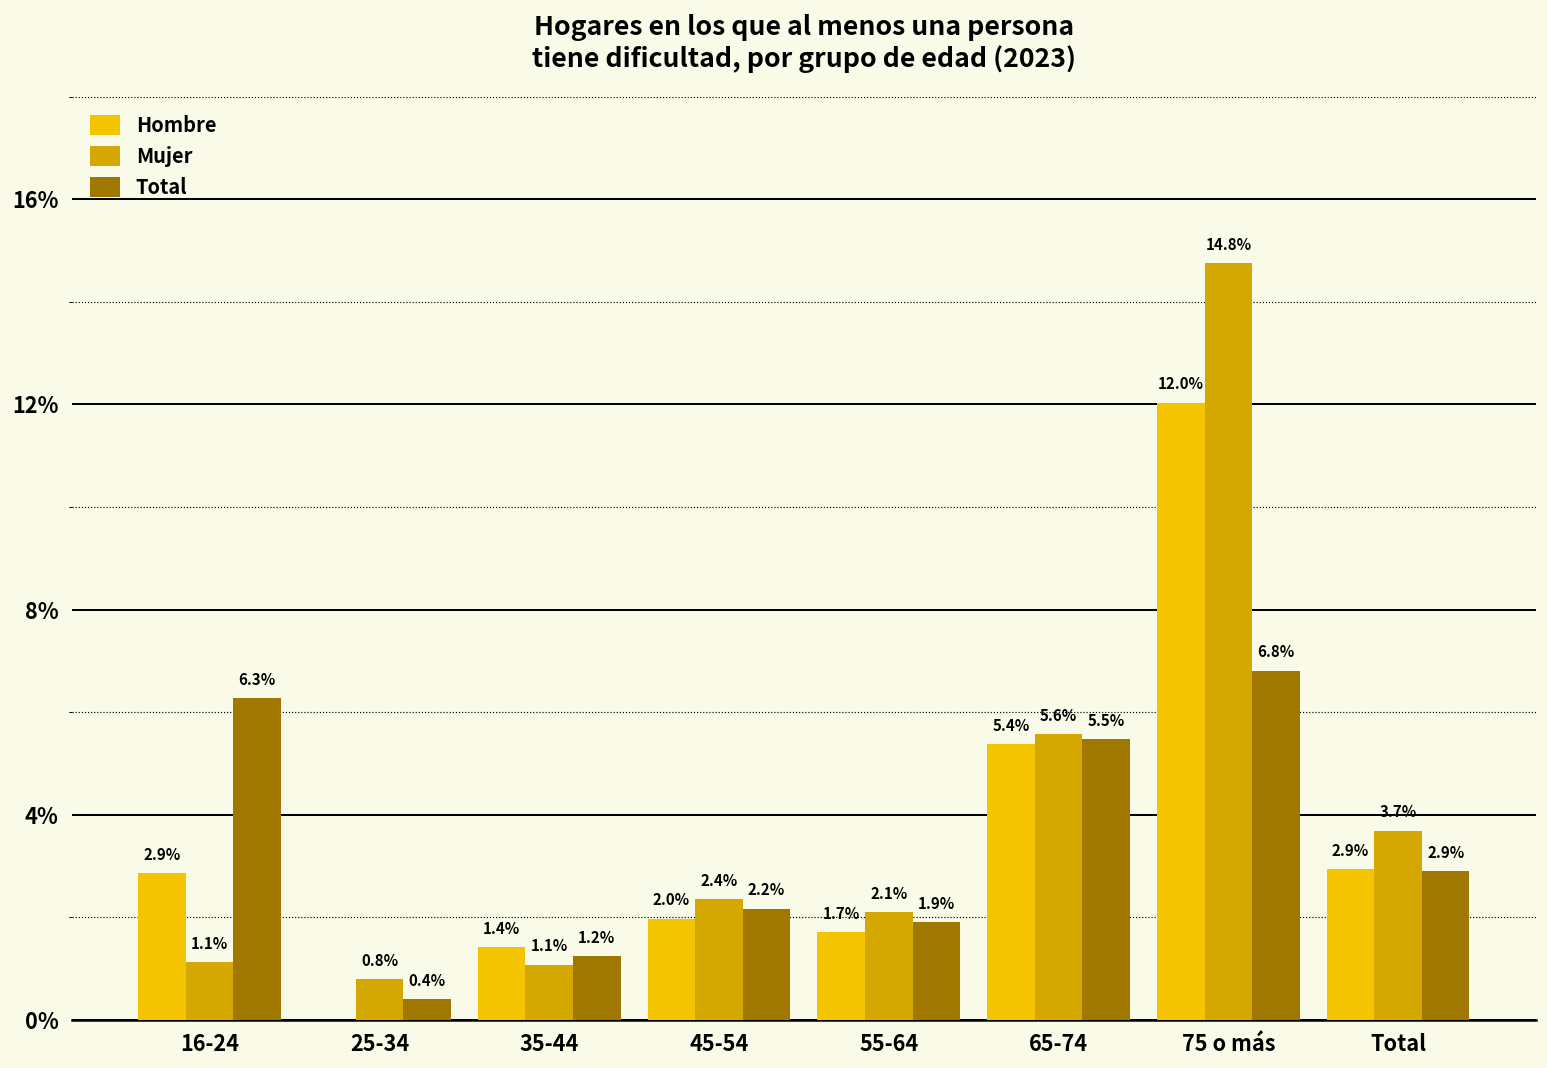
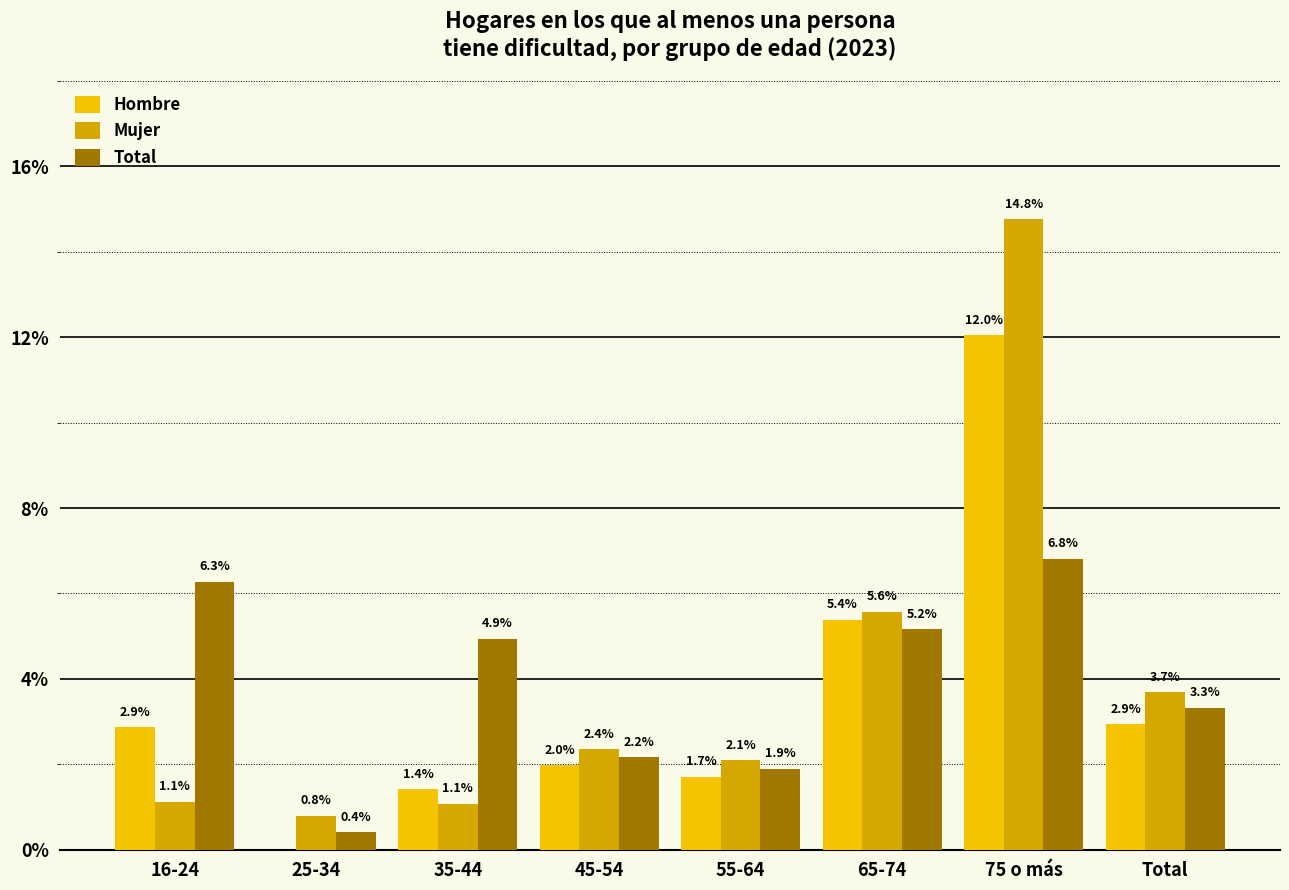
Total, 35-44: 1.2% -> 4.9%
Total, 65-74: 5.5% -> 5.2%
Total, Total: 2.9% -> 3.3%
